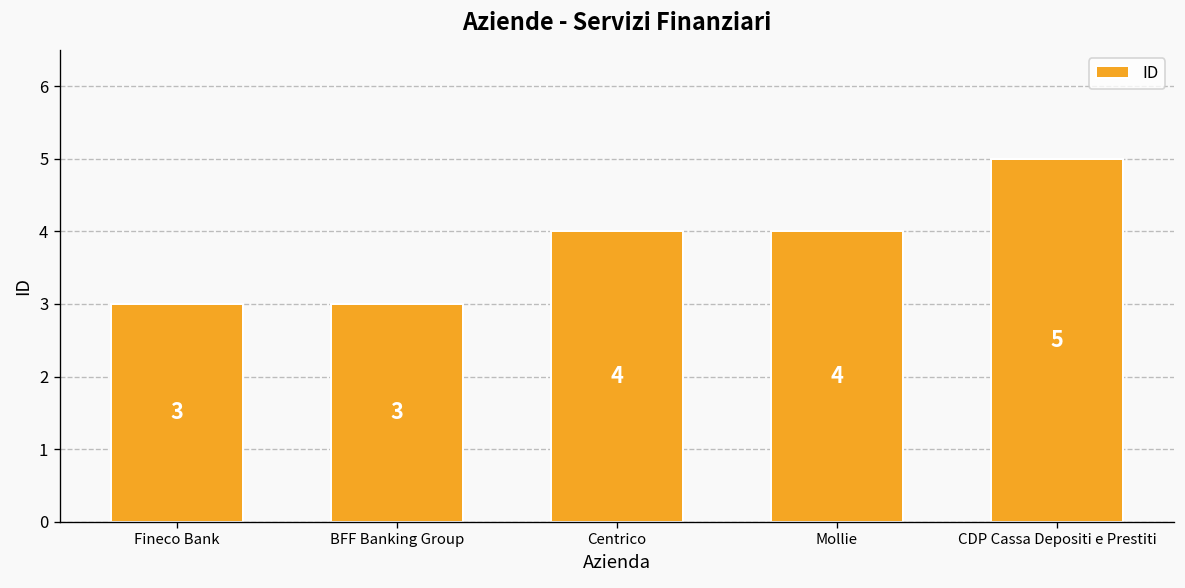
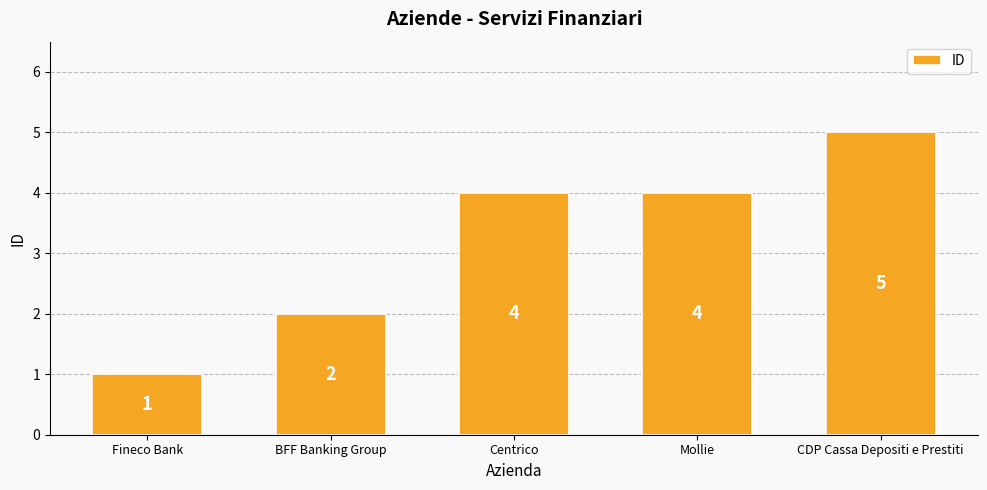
Fineco Bank: 3 -> 1
BFF Banking Group: 3 -> 2
